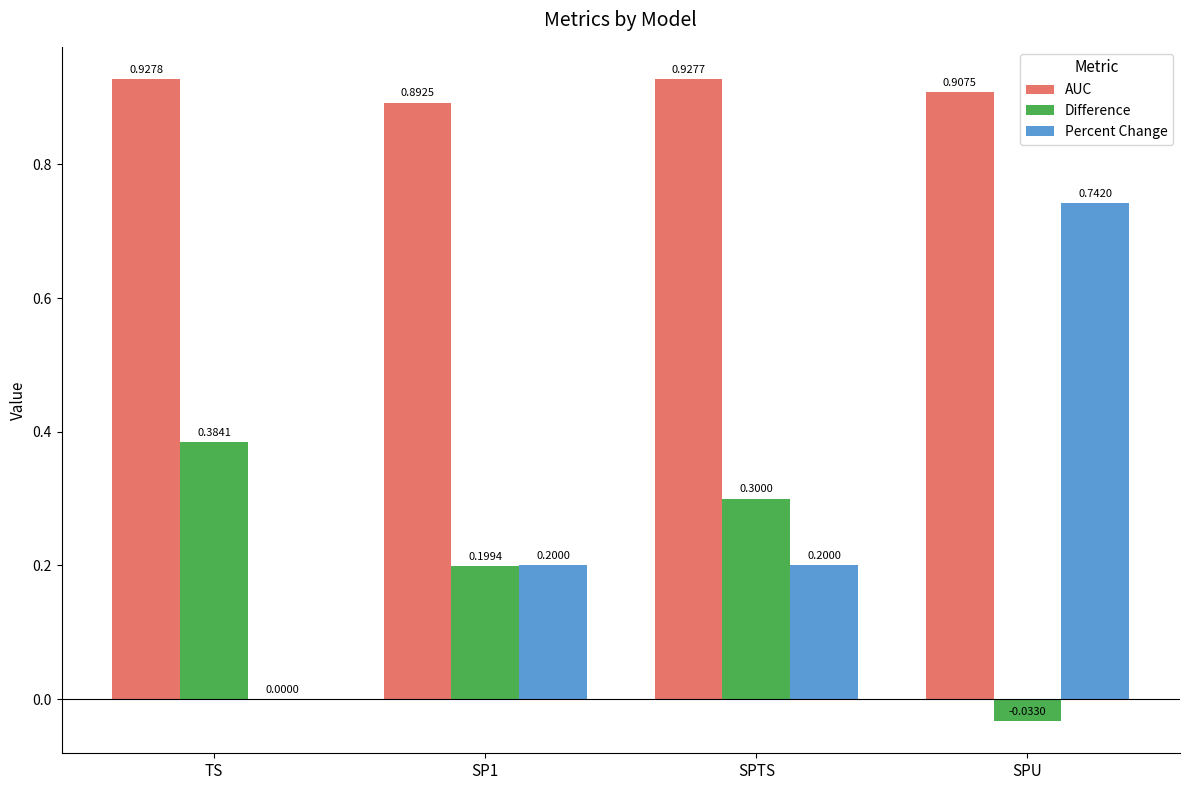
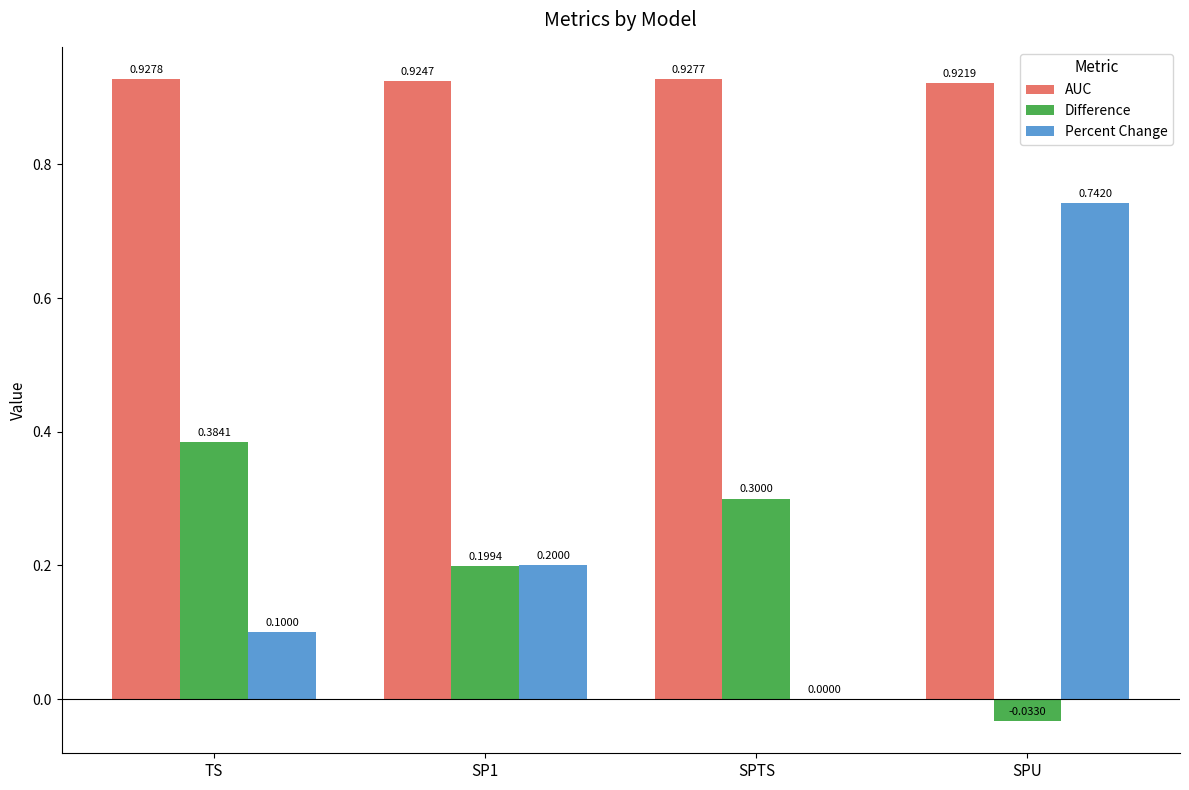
Percent Change, TS: 0.0000 -> 0.1000
AUC, SP1: 0.8925 -> 0.9247
Percent Change, SPTS: 0.2000 -> 0.0000
AUC, SPU: 0.9075 -> 0.9219
